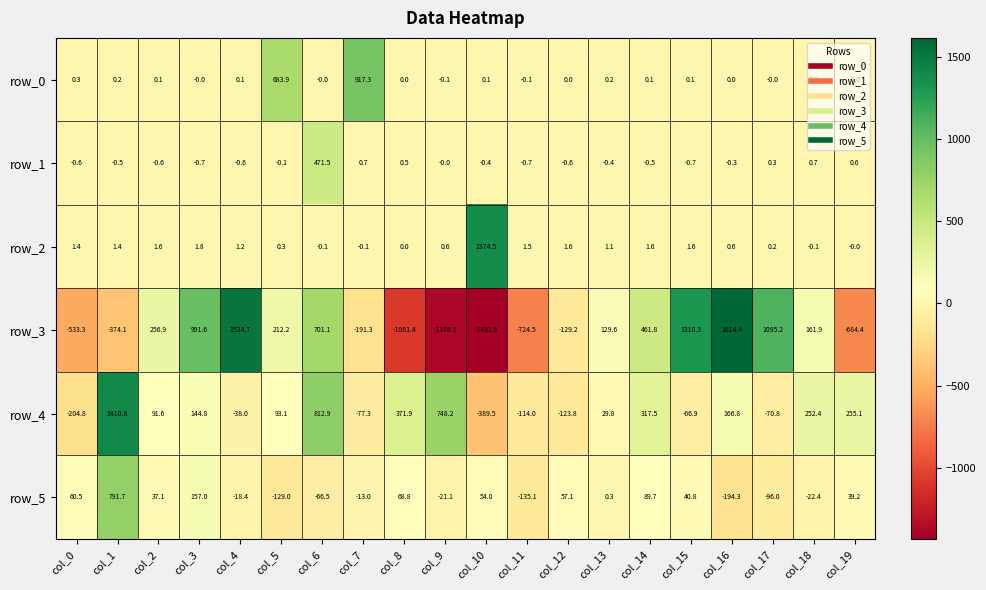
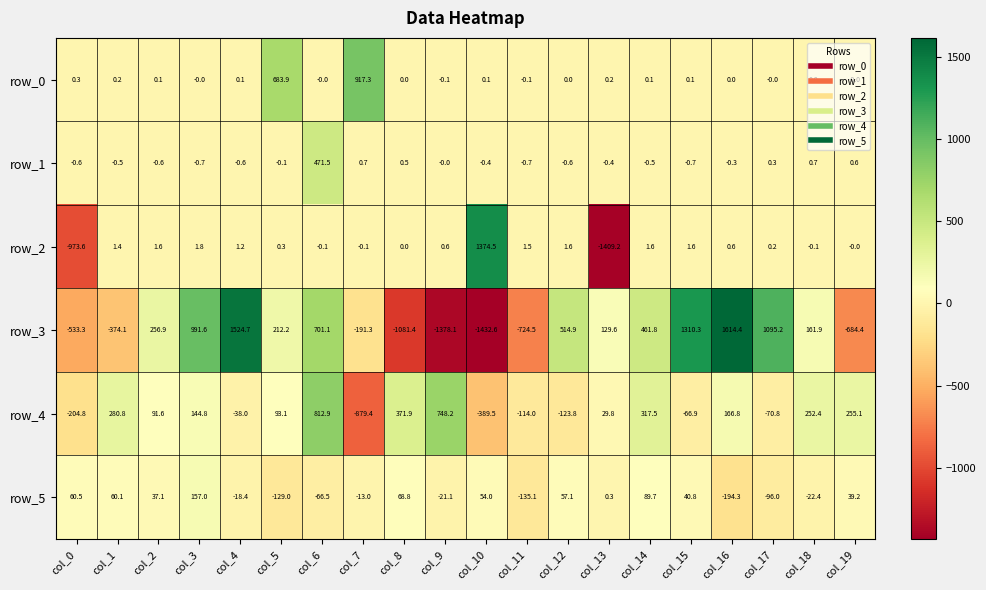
row_2, col_0: 1.4 -> -973.6
row_2, col_13: 1.1 -> -1409.2
row_3, col_12: -129.2 -> 514.9
row_4, col_1: 1410.8 -> 280.8
row_4, col_7: -77.3 -> -879.4
row_5, col_1: 791.7 -> 60.1
